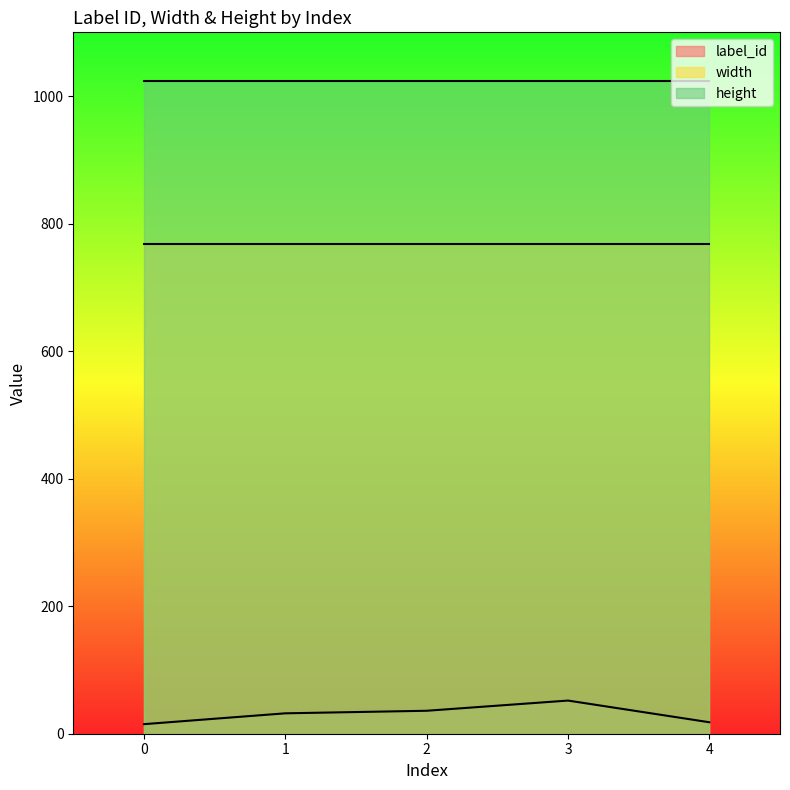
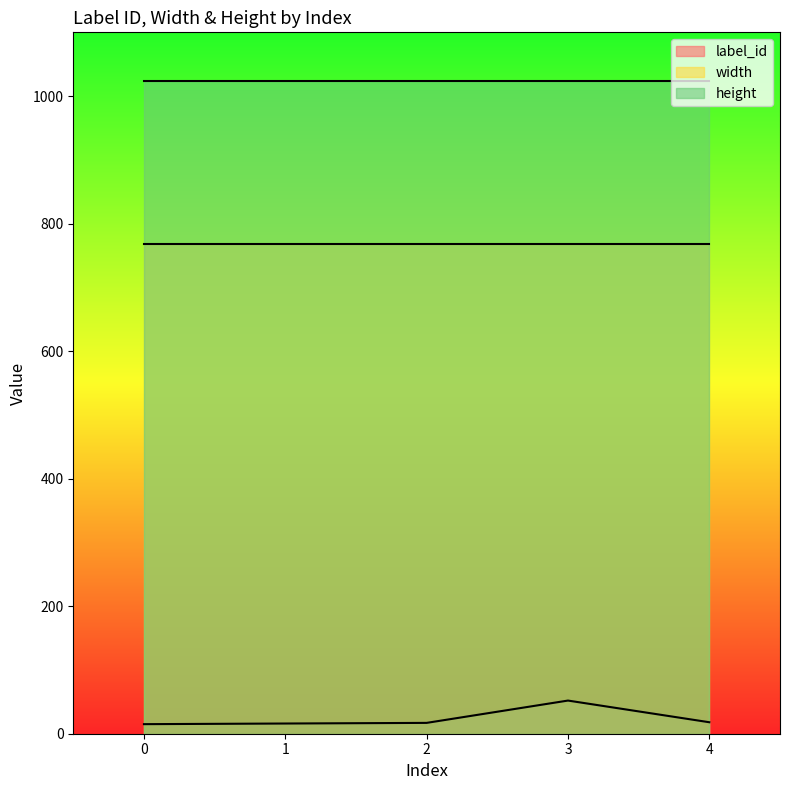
label_id, 1: 30 -> 20
label_id, 2: 40 -> 20
